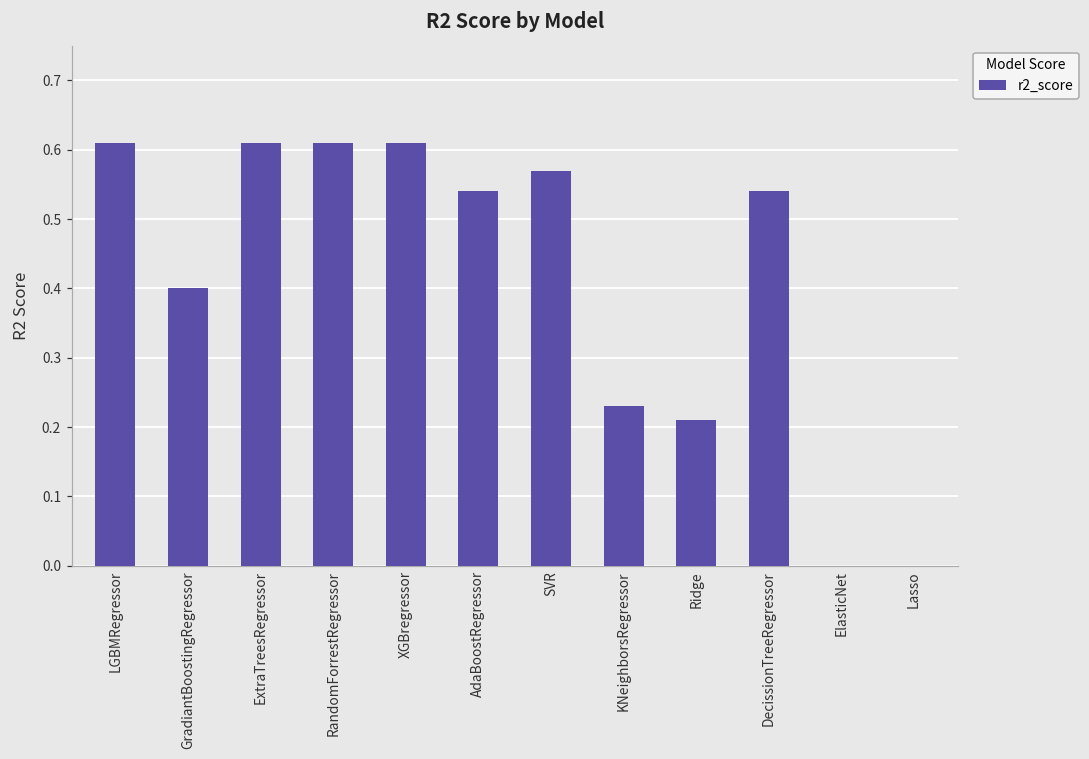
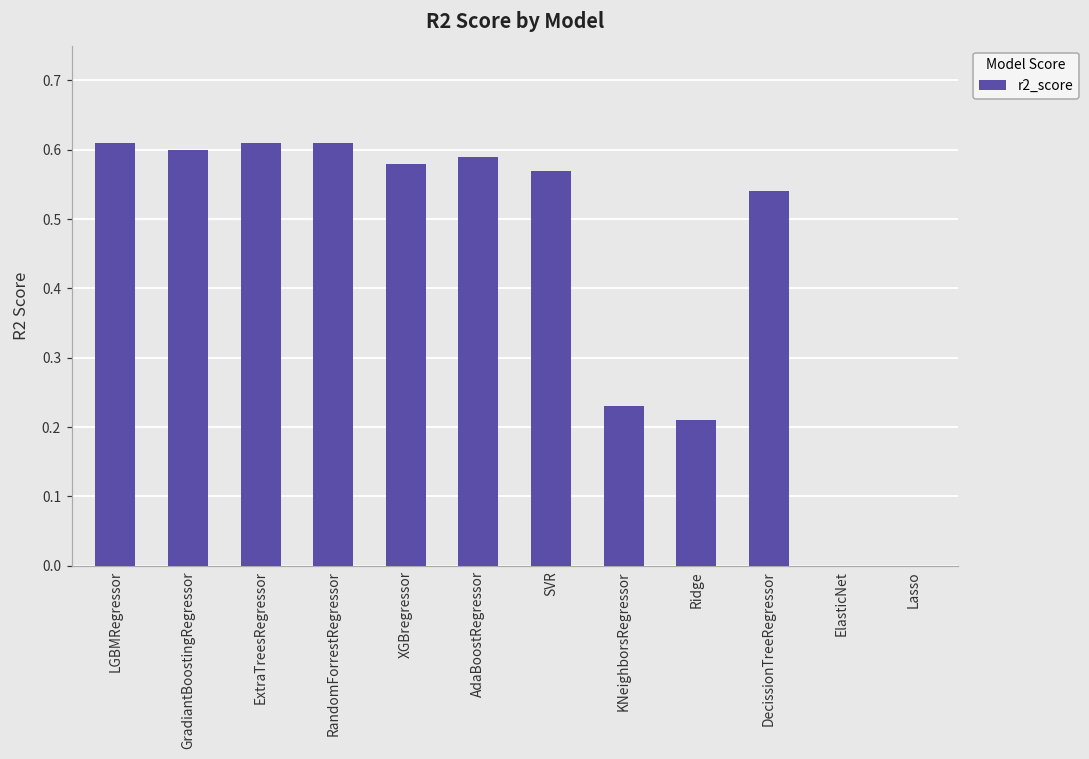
GradiantBoostingRegressor: 0.4 -> 0.6
XGBregressor: 0.61 -> 0.58
AdaBoostRegressor: 0.54 -> 0.59
